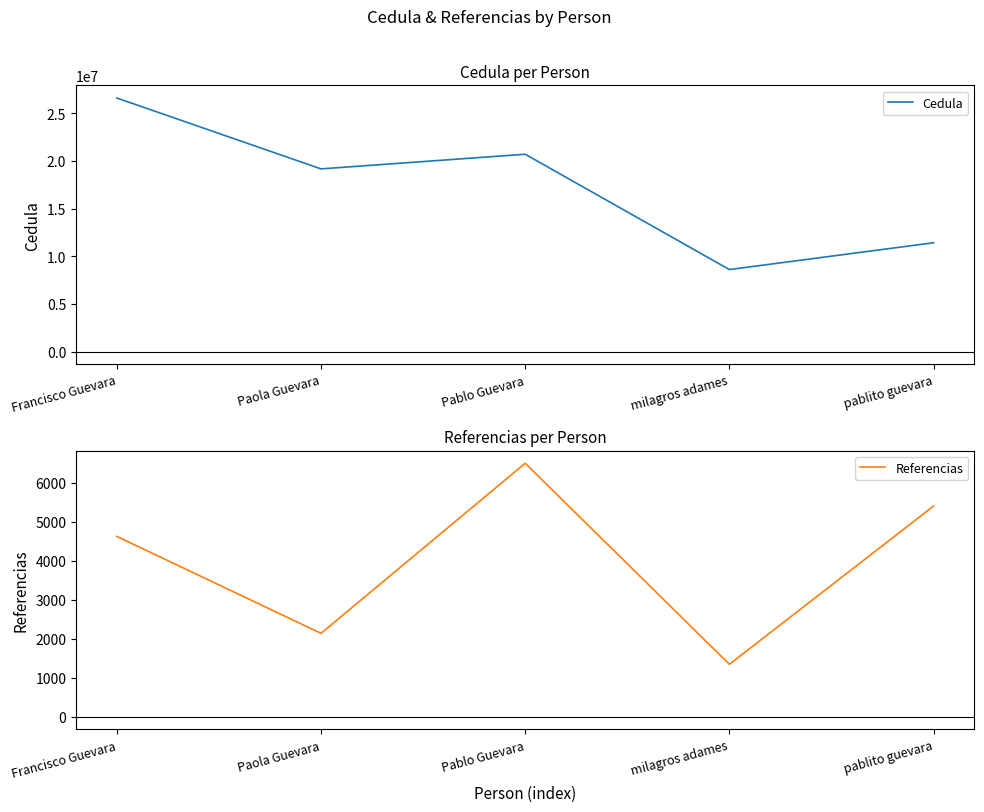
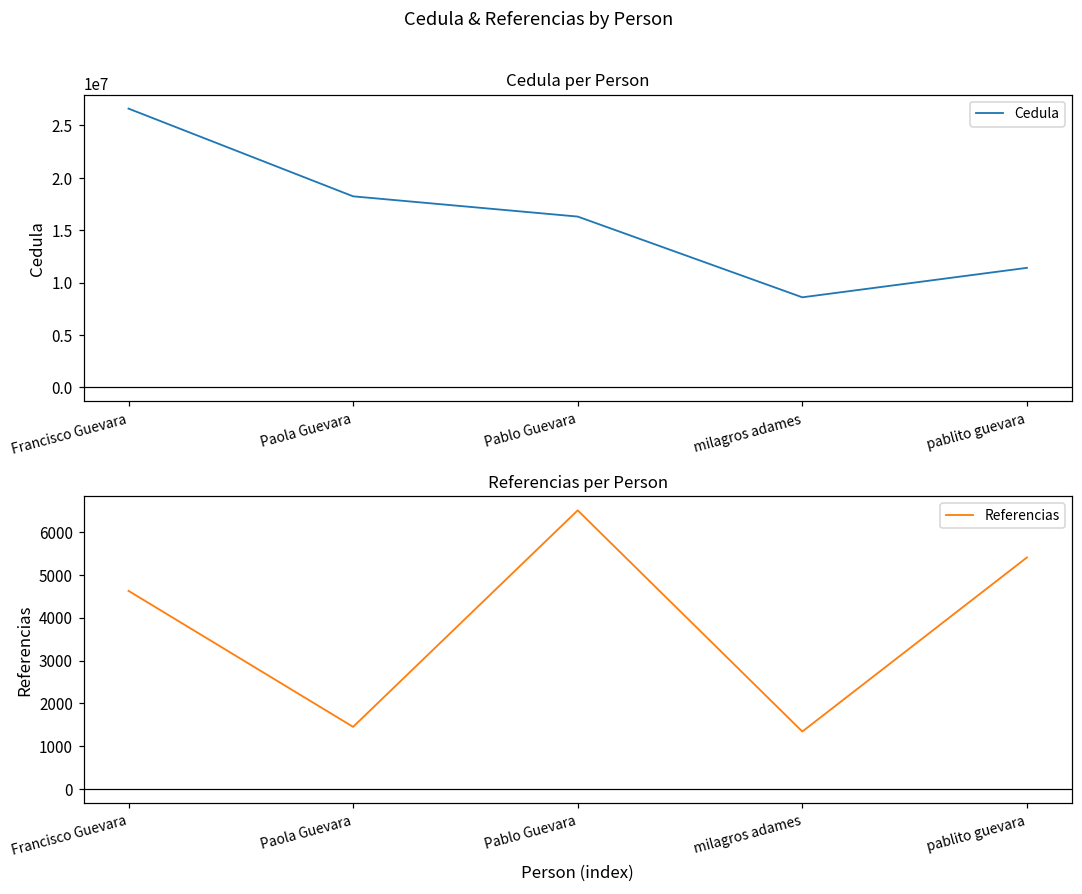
Cedula per Person, Paola Guevara: 19000000 -> 18000000
Cedula per Person, Pablo Guevara: 21000000 -> 16000000
Referencias per Person, Paola Guevara: 2100 -> 1500
